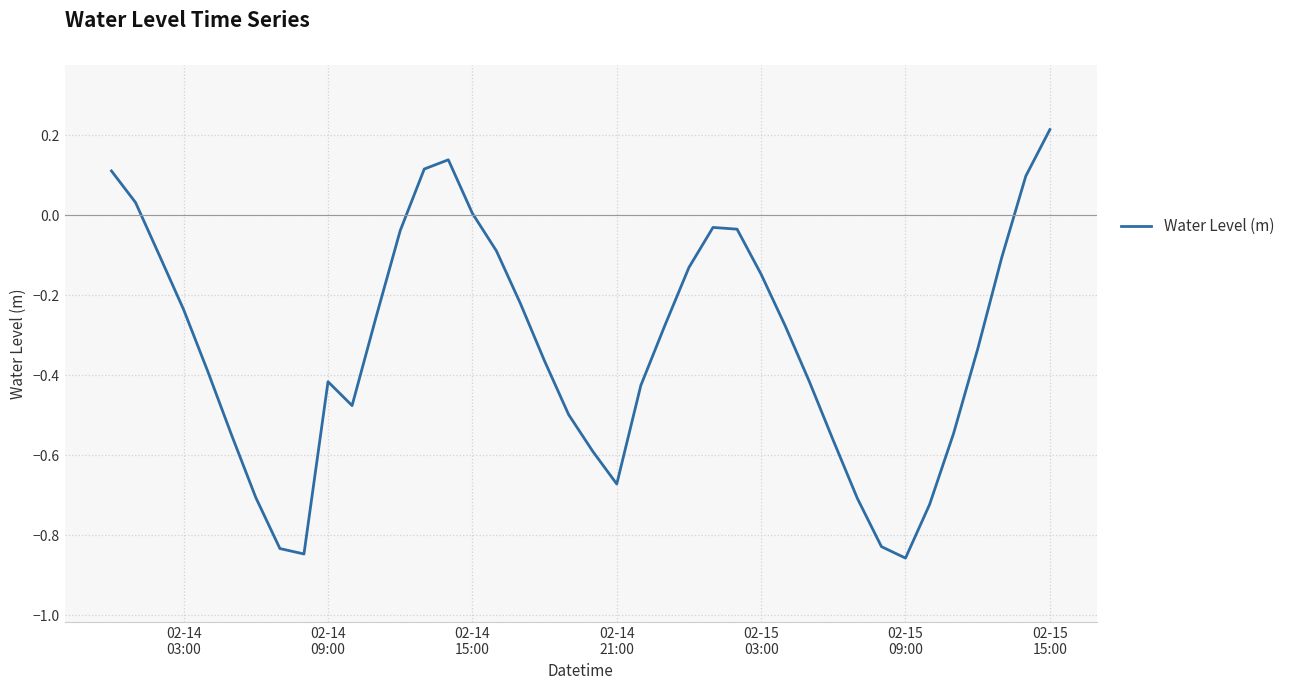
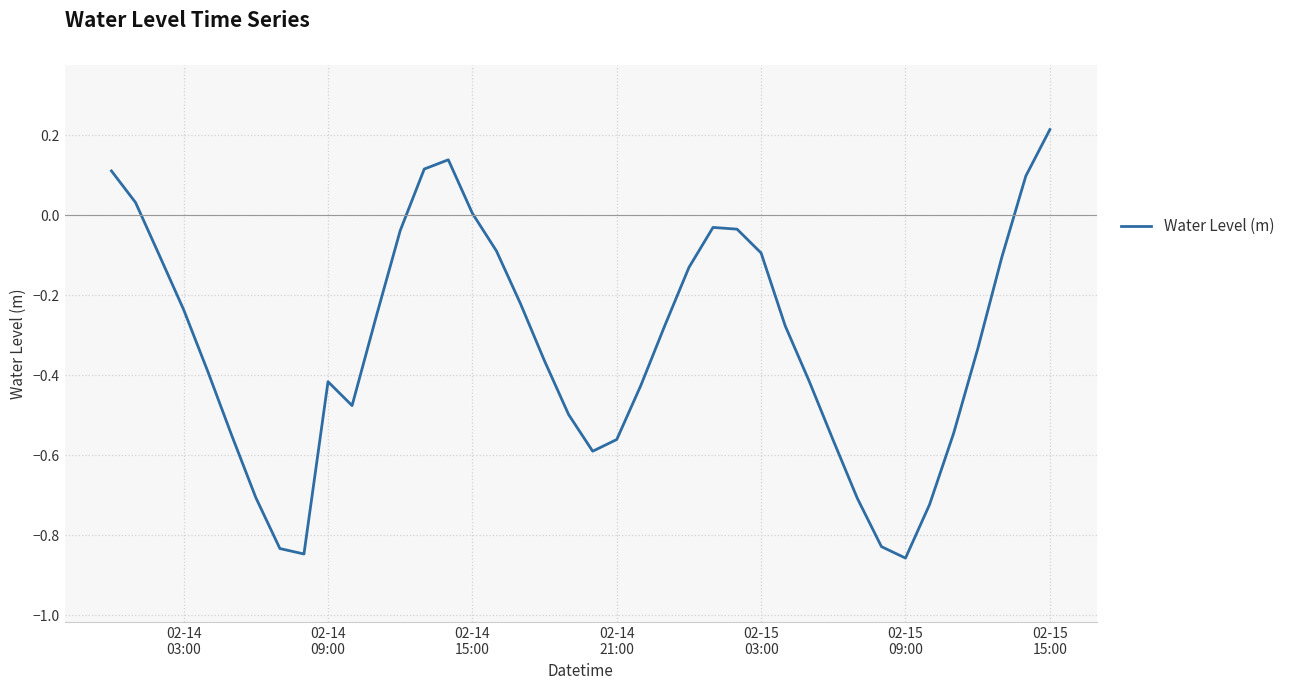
02-14 21:00: -0.67 -> -0.56
02-15 03:00: -0.15 -> -0.09
